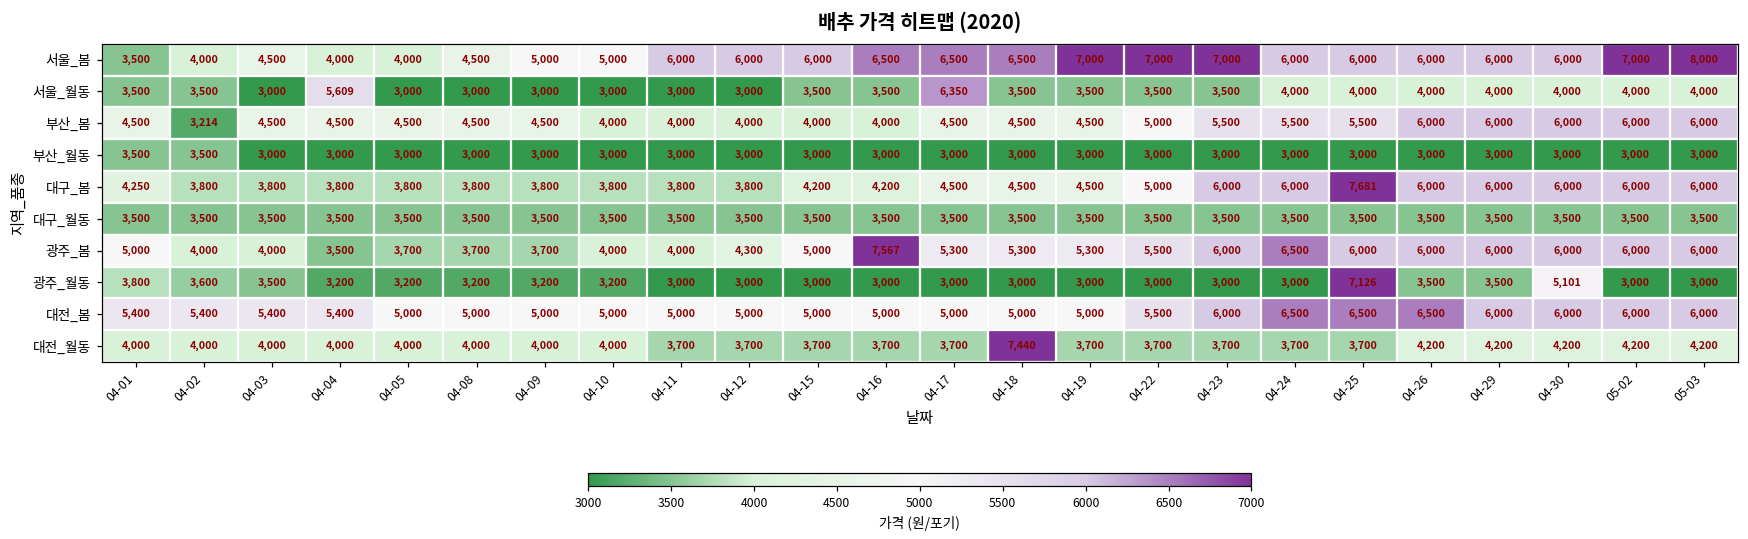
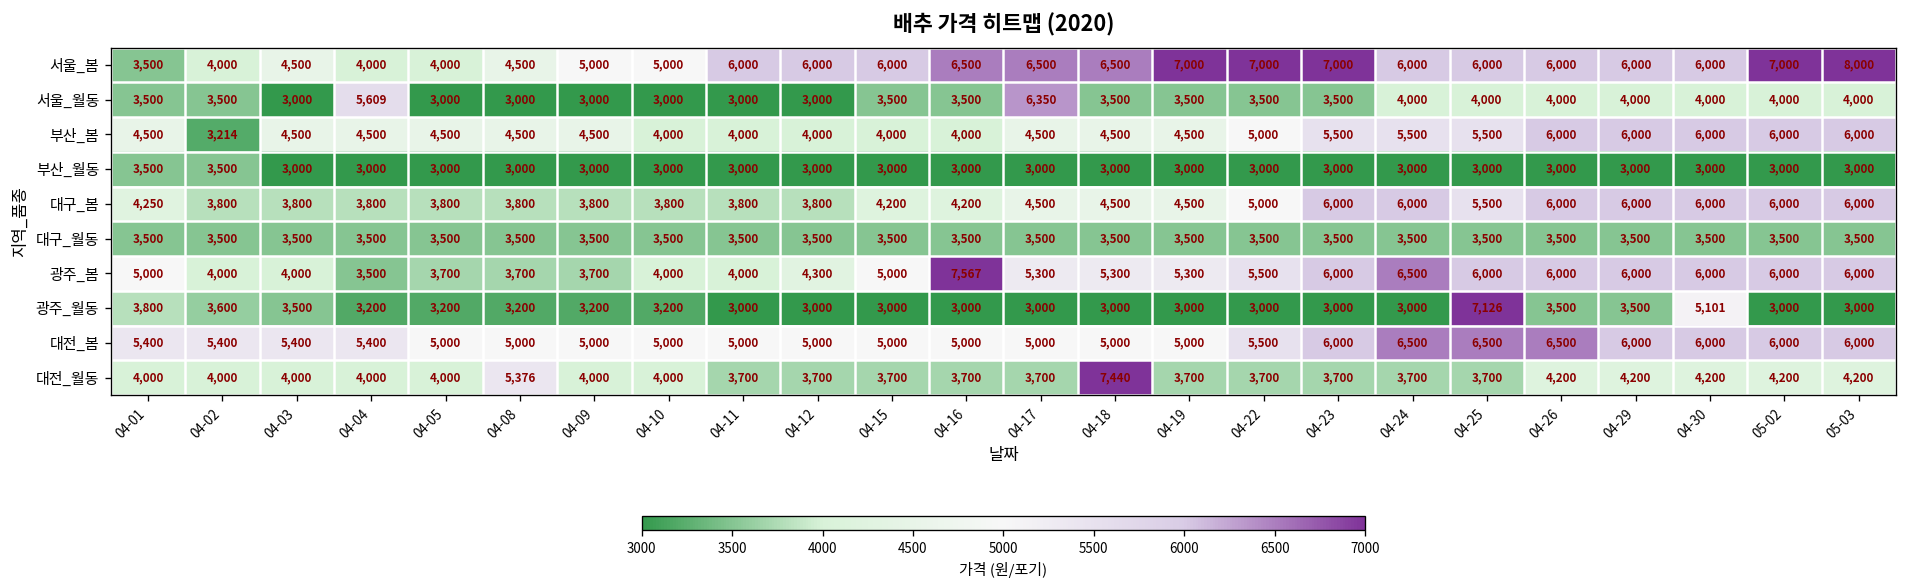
대구_봄, 04-25: 7,681 -> 5,500
대전_월동, 04-08: 4,000 -> 5,376
